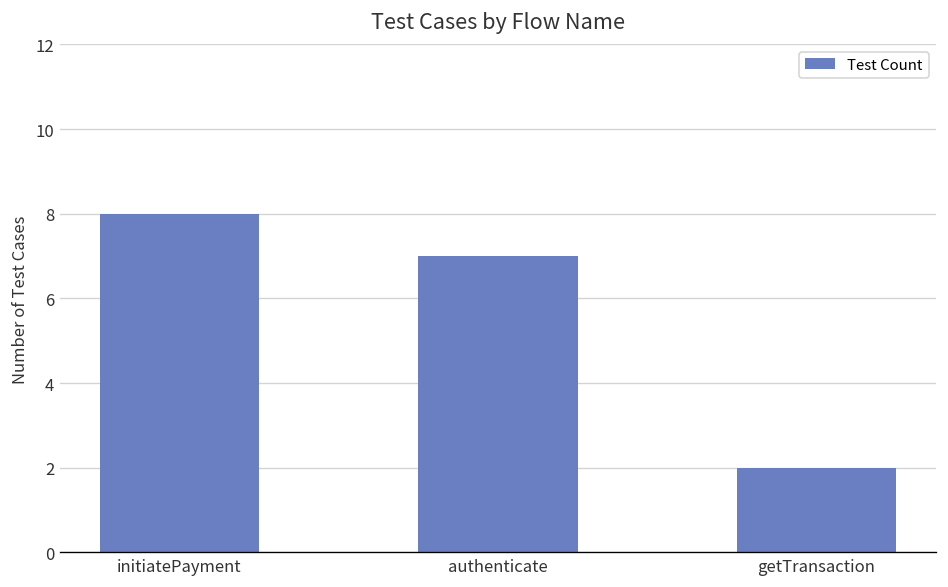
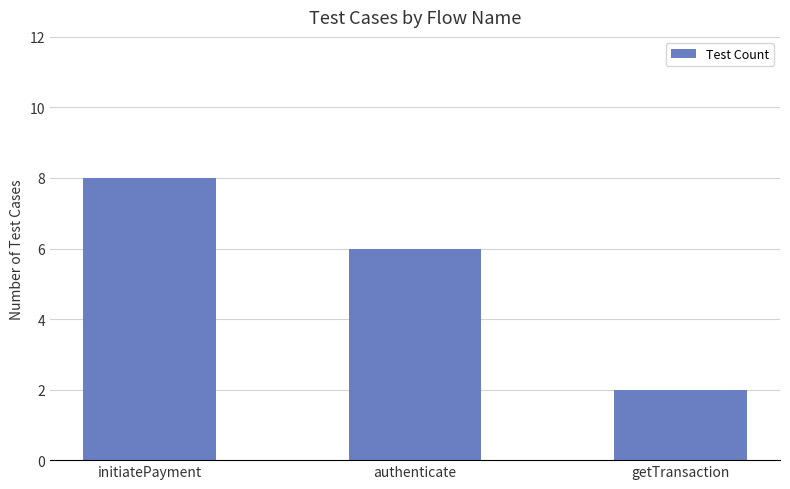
authenticate: 7 -> 6
